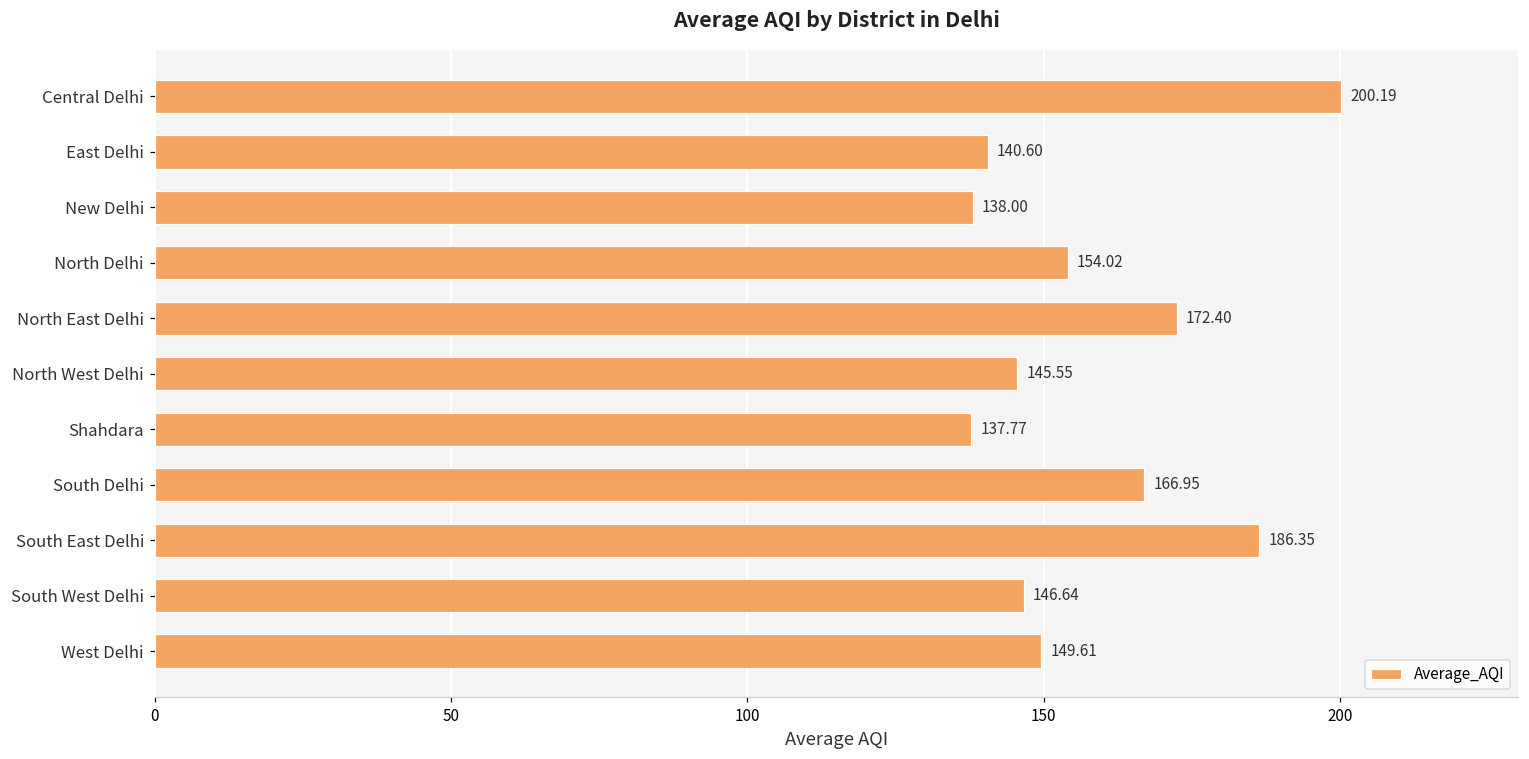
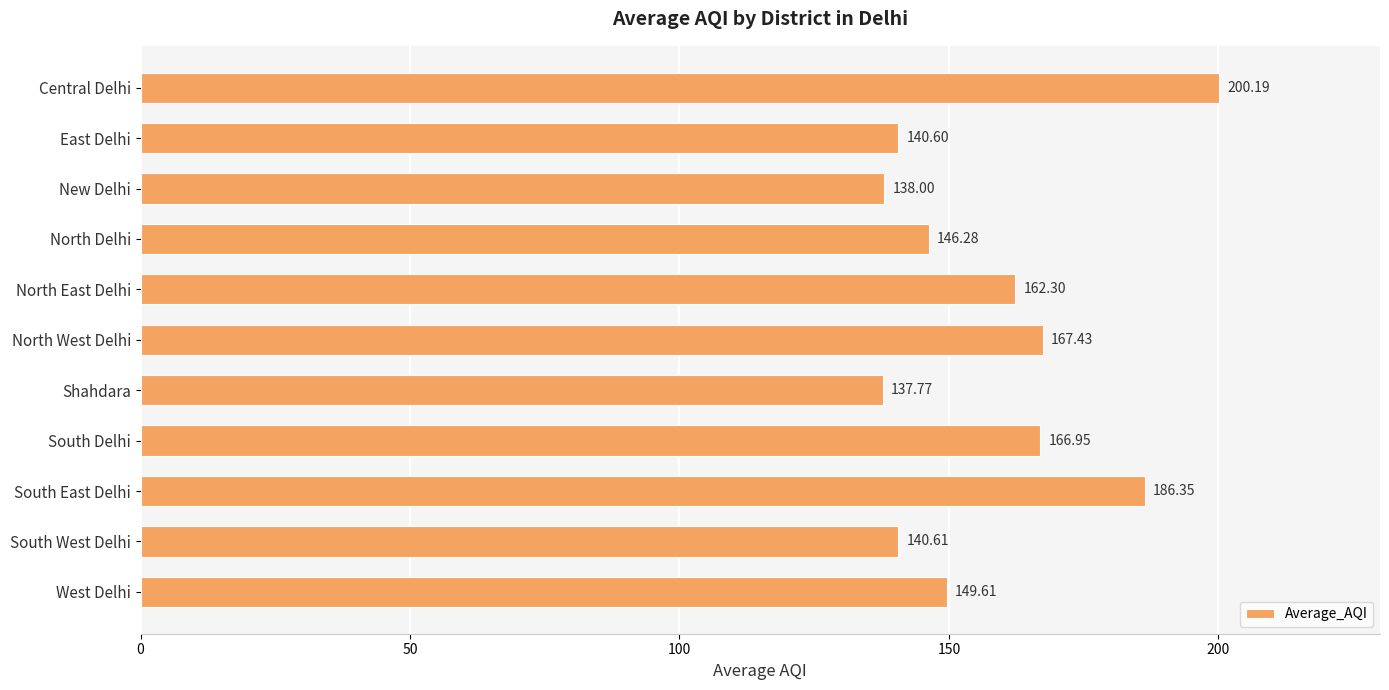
North Delhi: 154.02 -> 146.28
North East Delhi: 172.40 -> 162.30
North West Delhi: 145.55 -> 167.43
South West Delhi: 146.64 -> 140.61
